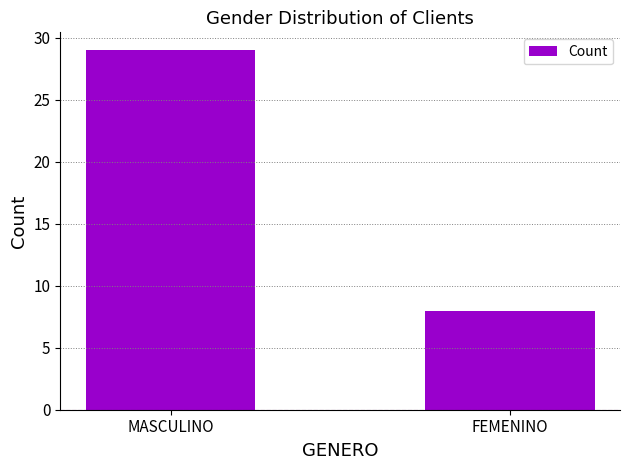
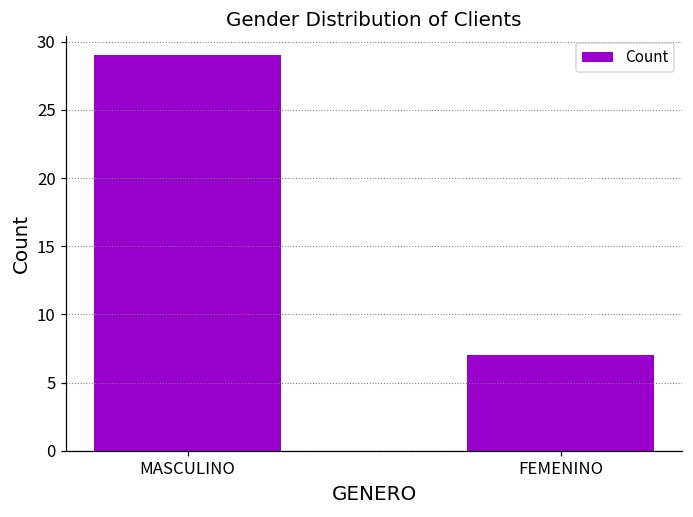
FEMENINO: 8 -> 7
